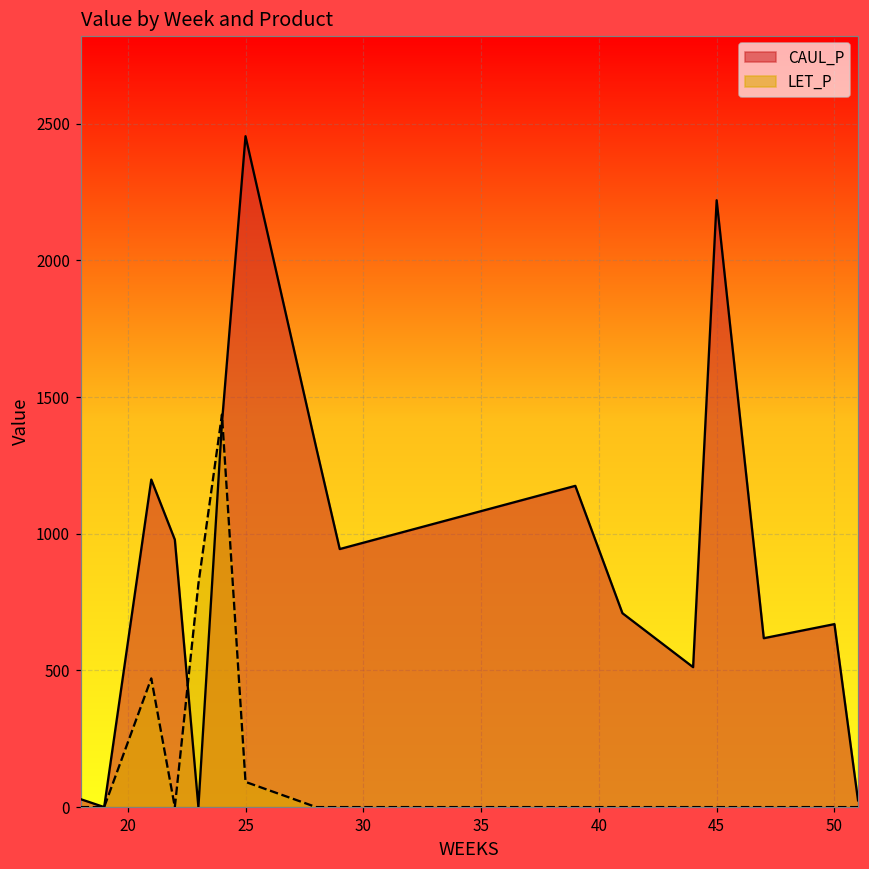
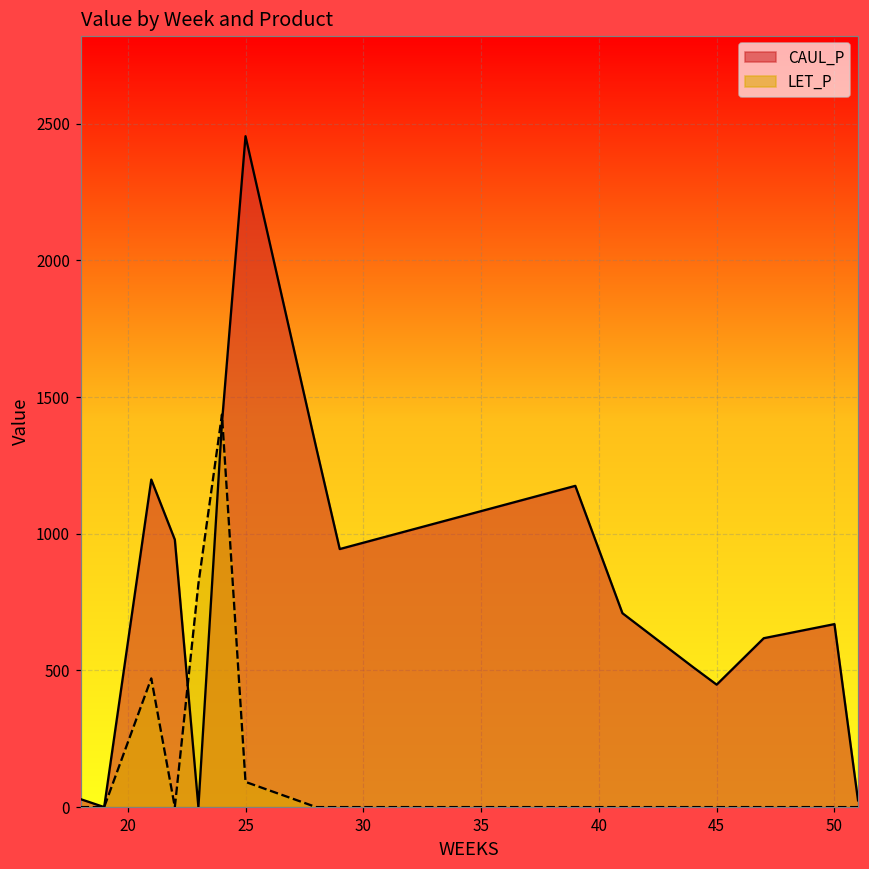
CAUL_P, 45: 2220 -> 450
